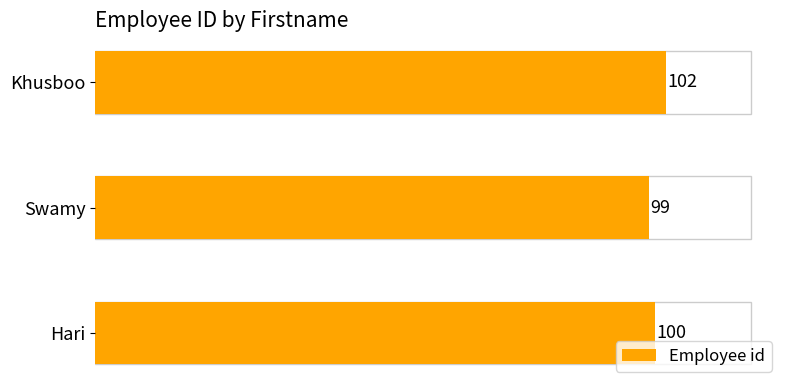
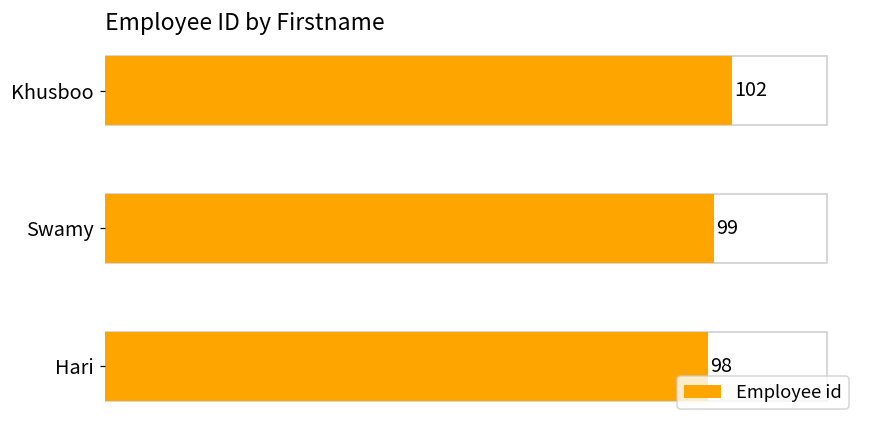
Hari: 100 -> 98
